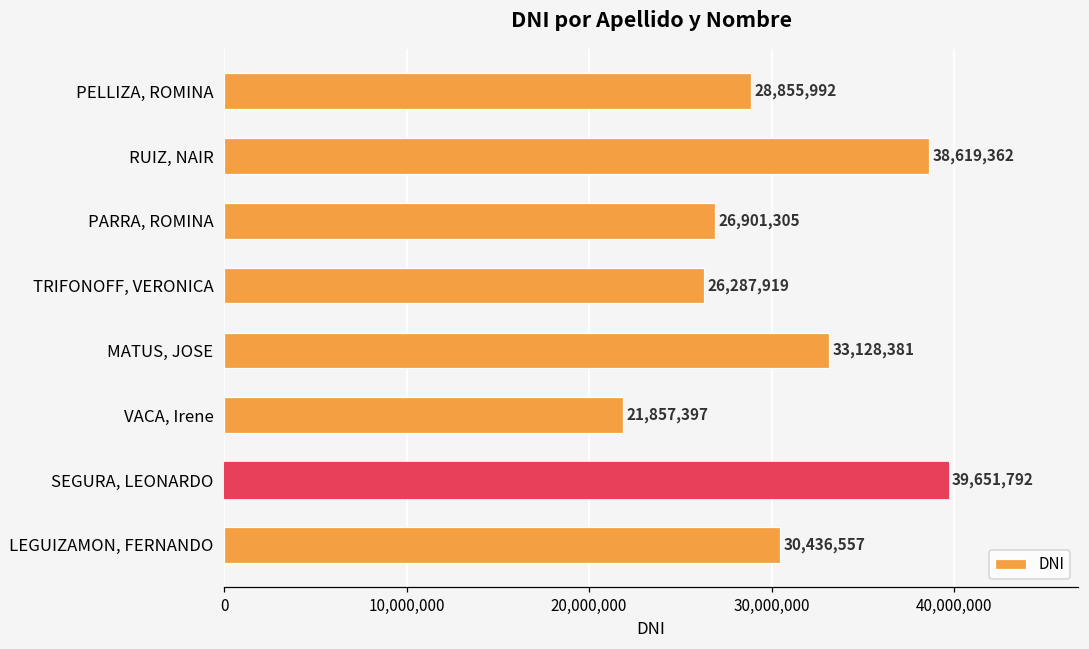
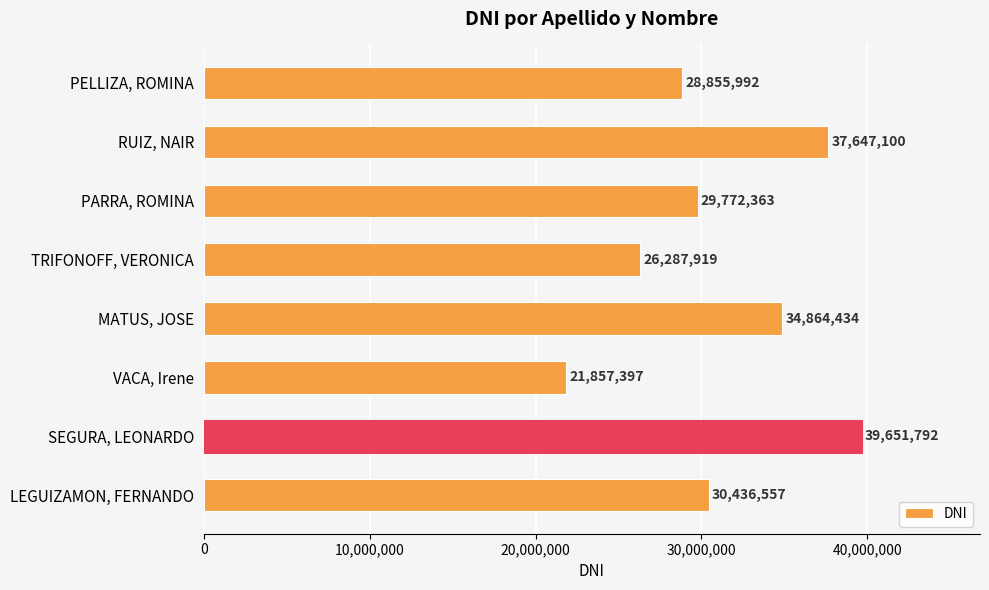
RUIZ, NAIR: 38,619,362 -> 37,647,100
PARRA, ROMINA: 26,901,305 -> 29,772,363
MATUS, JOSE: 33,128,381 -> 34,864,434
